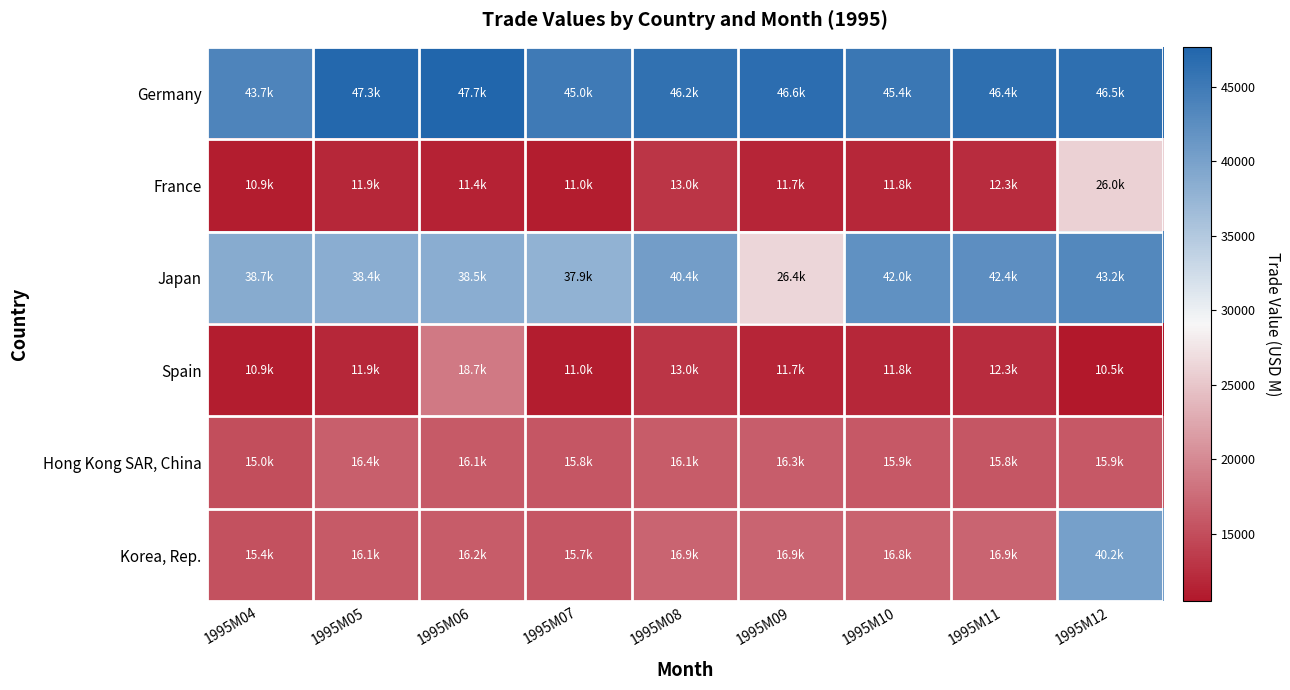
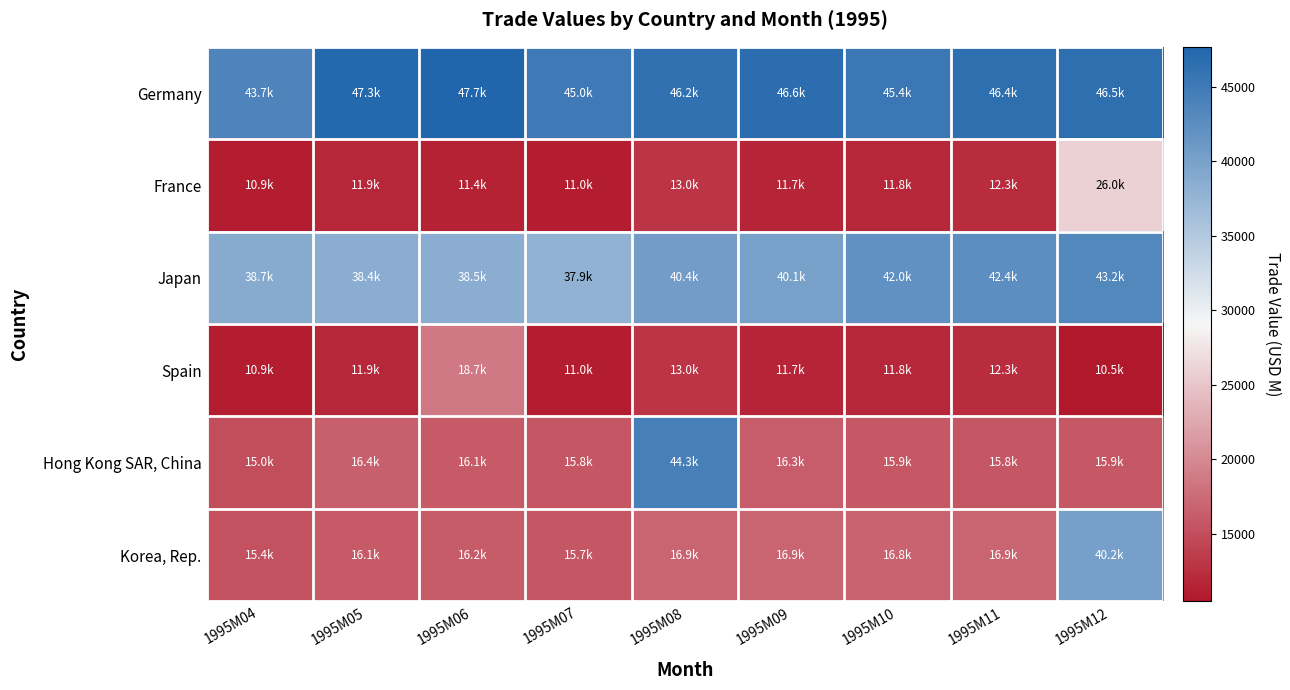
Japan, 1995M09: 26.4k -> 40.1k
Hong Kong SAR, China, 1995M08: 16.1k -> 44.3k
